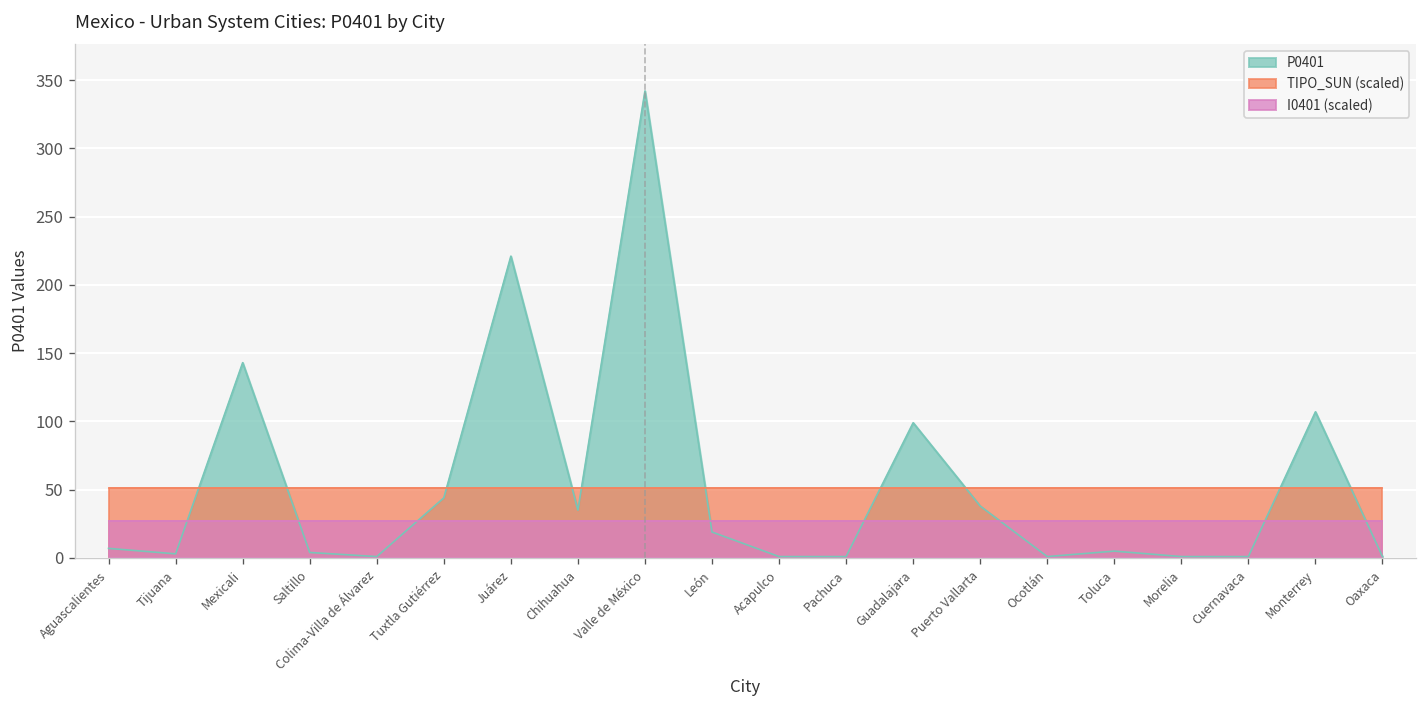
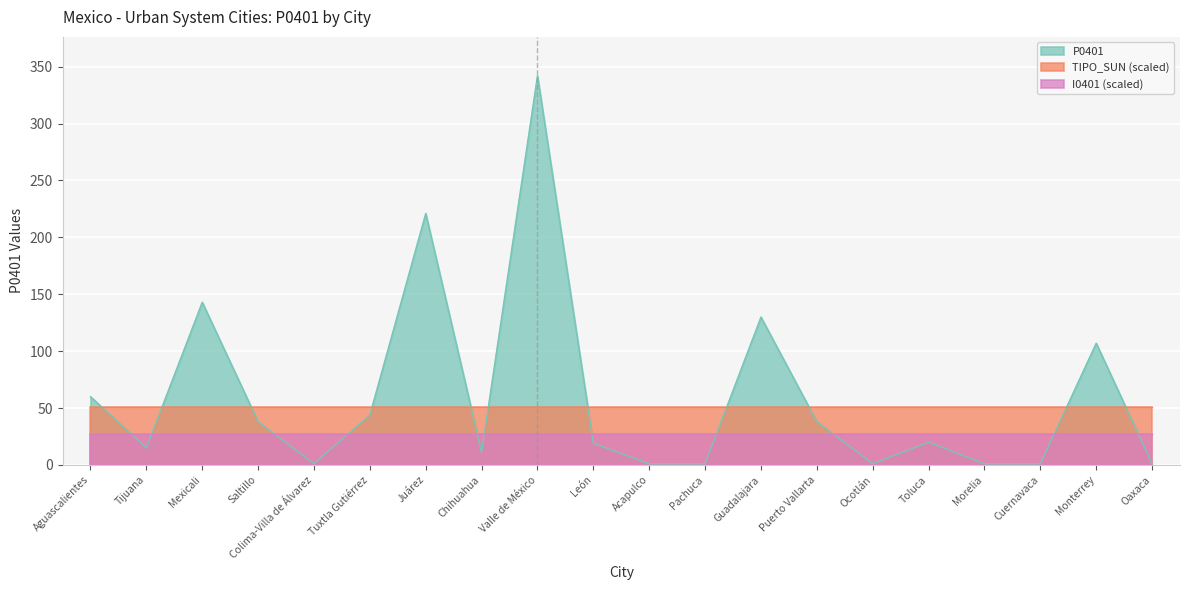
P0401, Aguascalientes: 7 -> 60
P0401, Tijuana: 3 -> 15
P0401, Saltillo: 4 -> 38
P0401, Chihuahua: 35 -> 11
P0401, Guadalajara: 99 -> 130
P0401, Toluca: 5 -> 20
